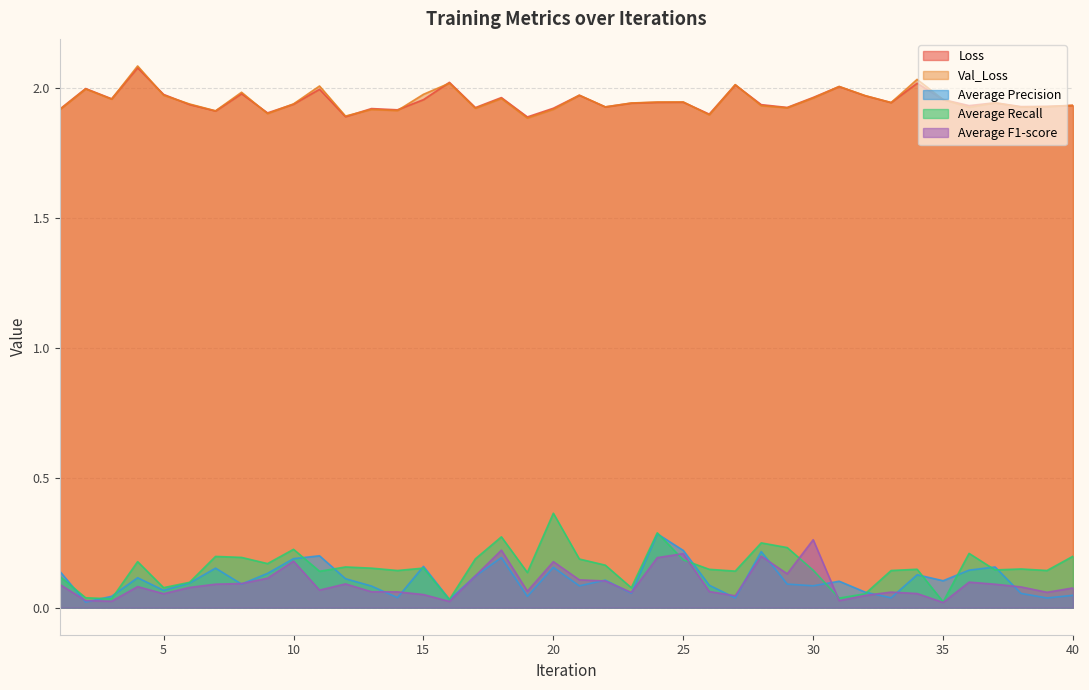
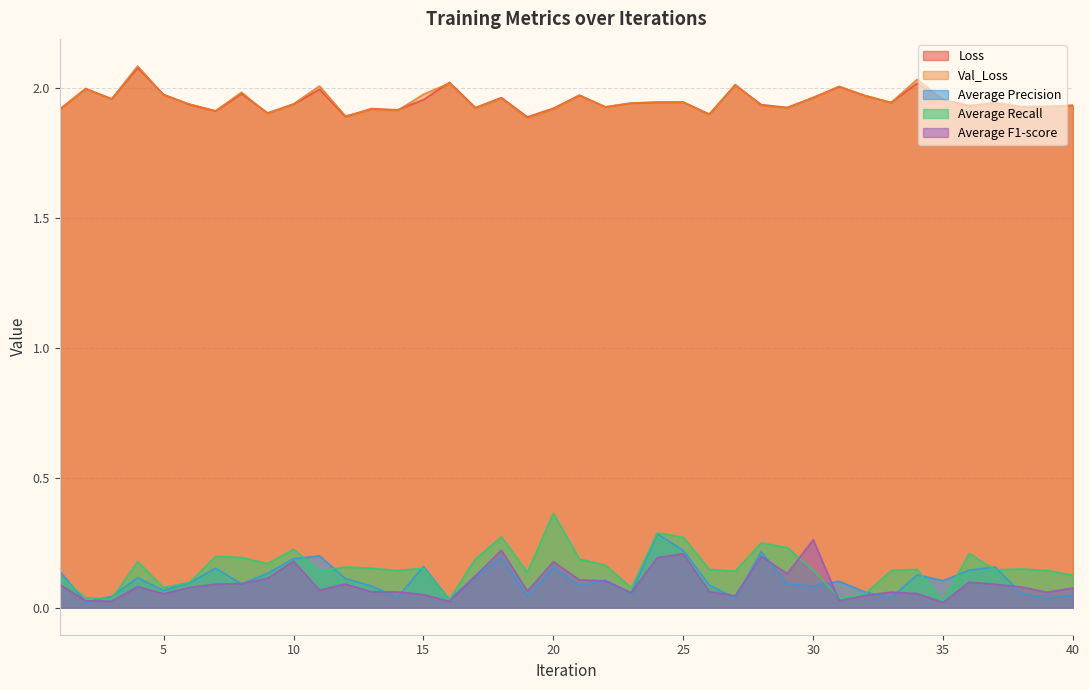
Average Recall, 25: 0.18 -> 0.27
Average Recall, 40: 0.20 -> 0.12
